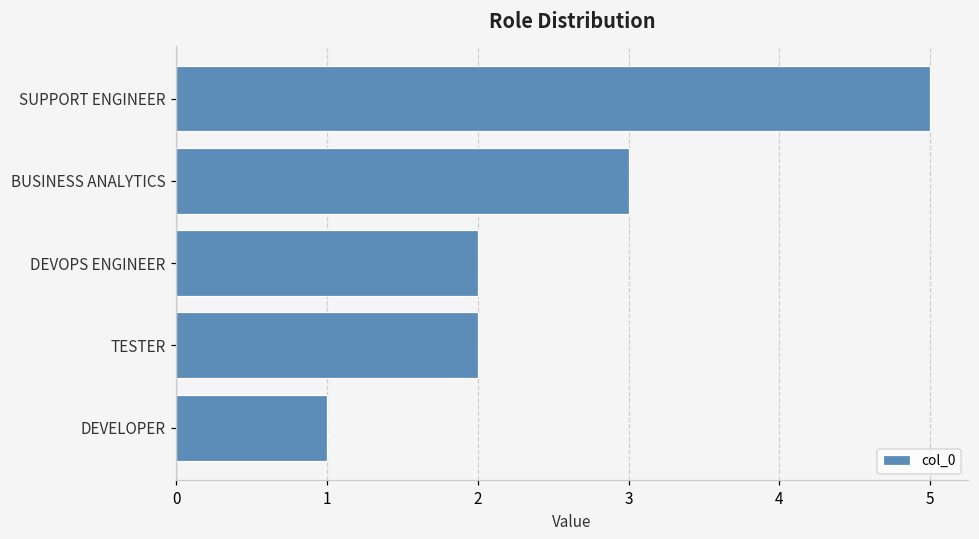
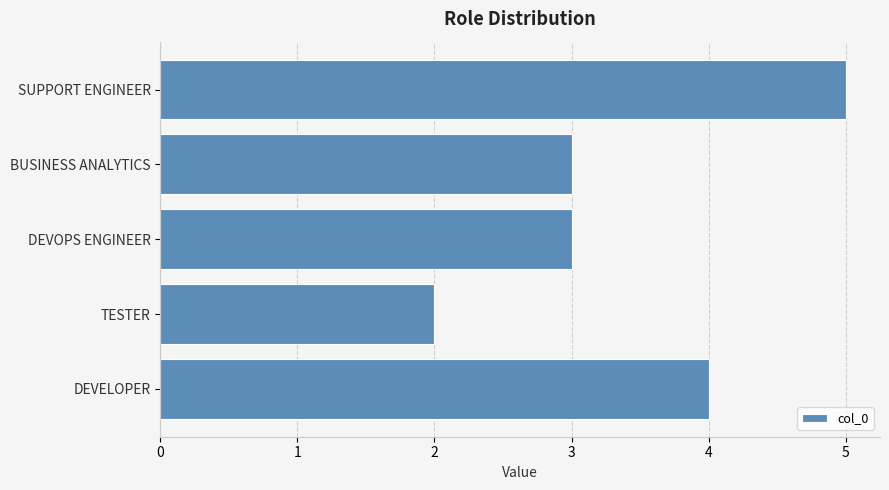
DEVOPS ENGINEER: 2 -> 3
DEVELOPER: 1 -> 4
